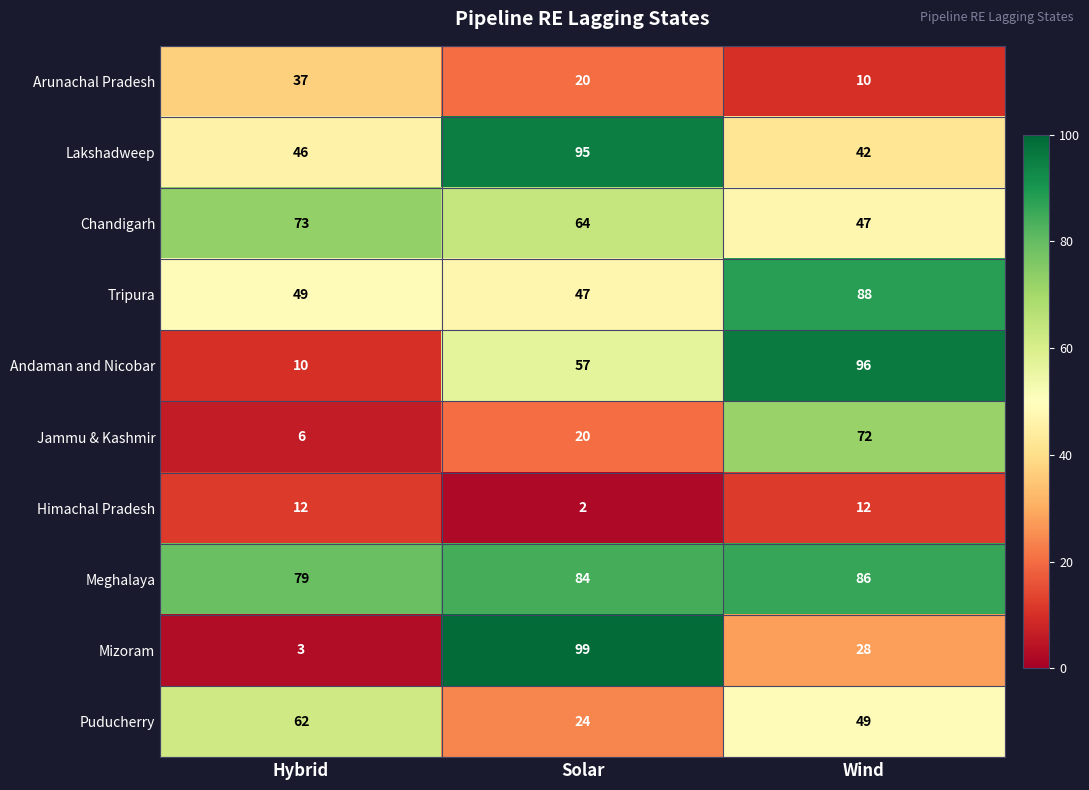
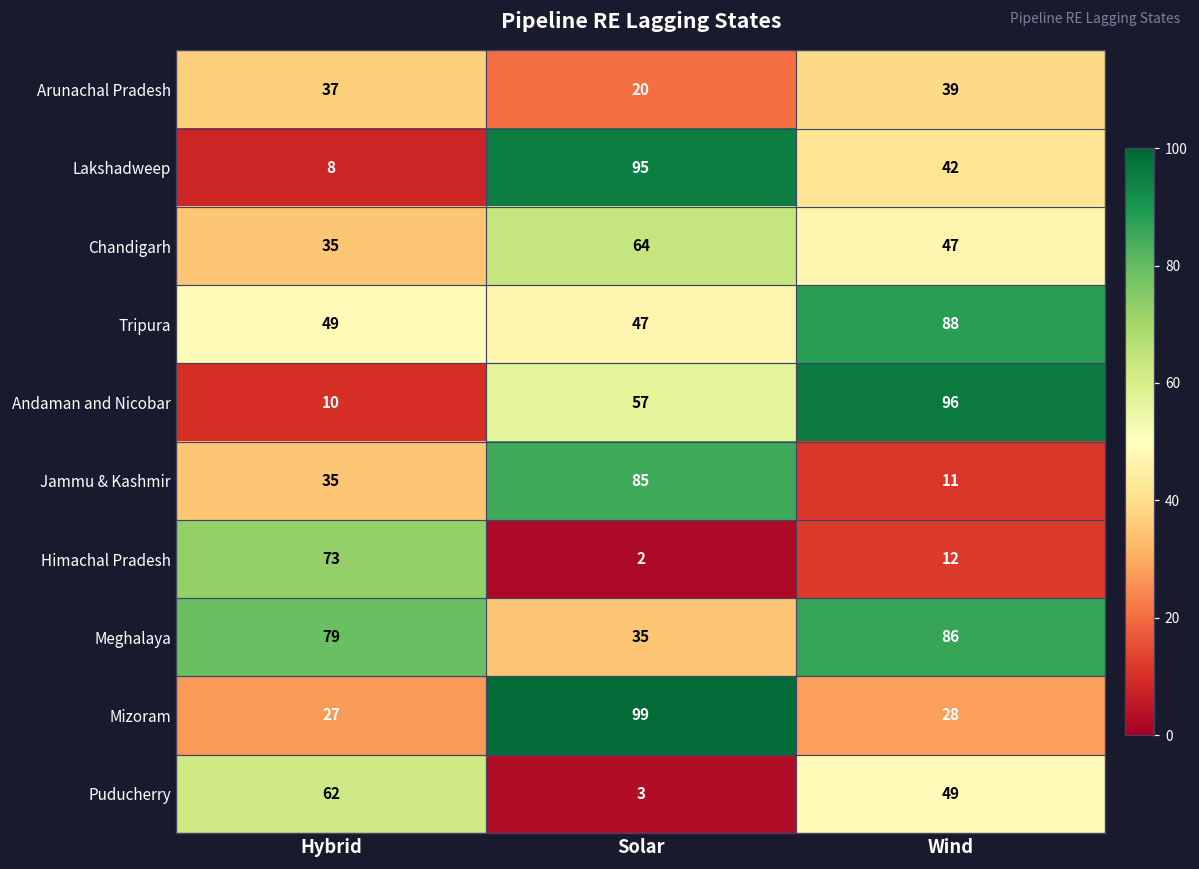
Arunachal Pradesh, Wind: 10 -> 39
Lakshadweep, Hybrid: 46 -> 8
Chandigarh, Hybrid: 73 -> 35
Jammu & Kashmir, Hybrid: 6 -> 35
Jammu & Kashmir, Solar: 20 -> 85
Jammu & Kashmir, Wind: 72 -> 11
Himachal Pradesh, Hybrid: 12 -> 73
Meghalaya, Solar: 84 -> 35
Mizoram, Hybrid: 3 -> 27
Puducherry, Solar: 24 -> 3
